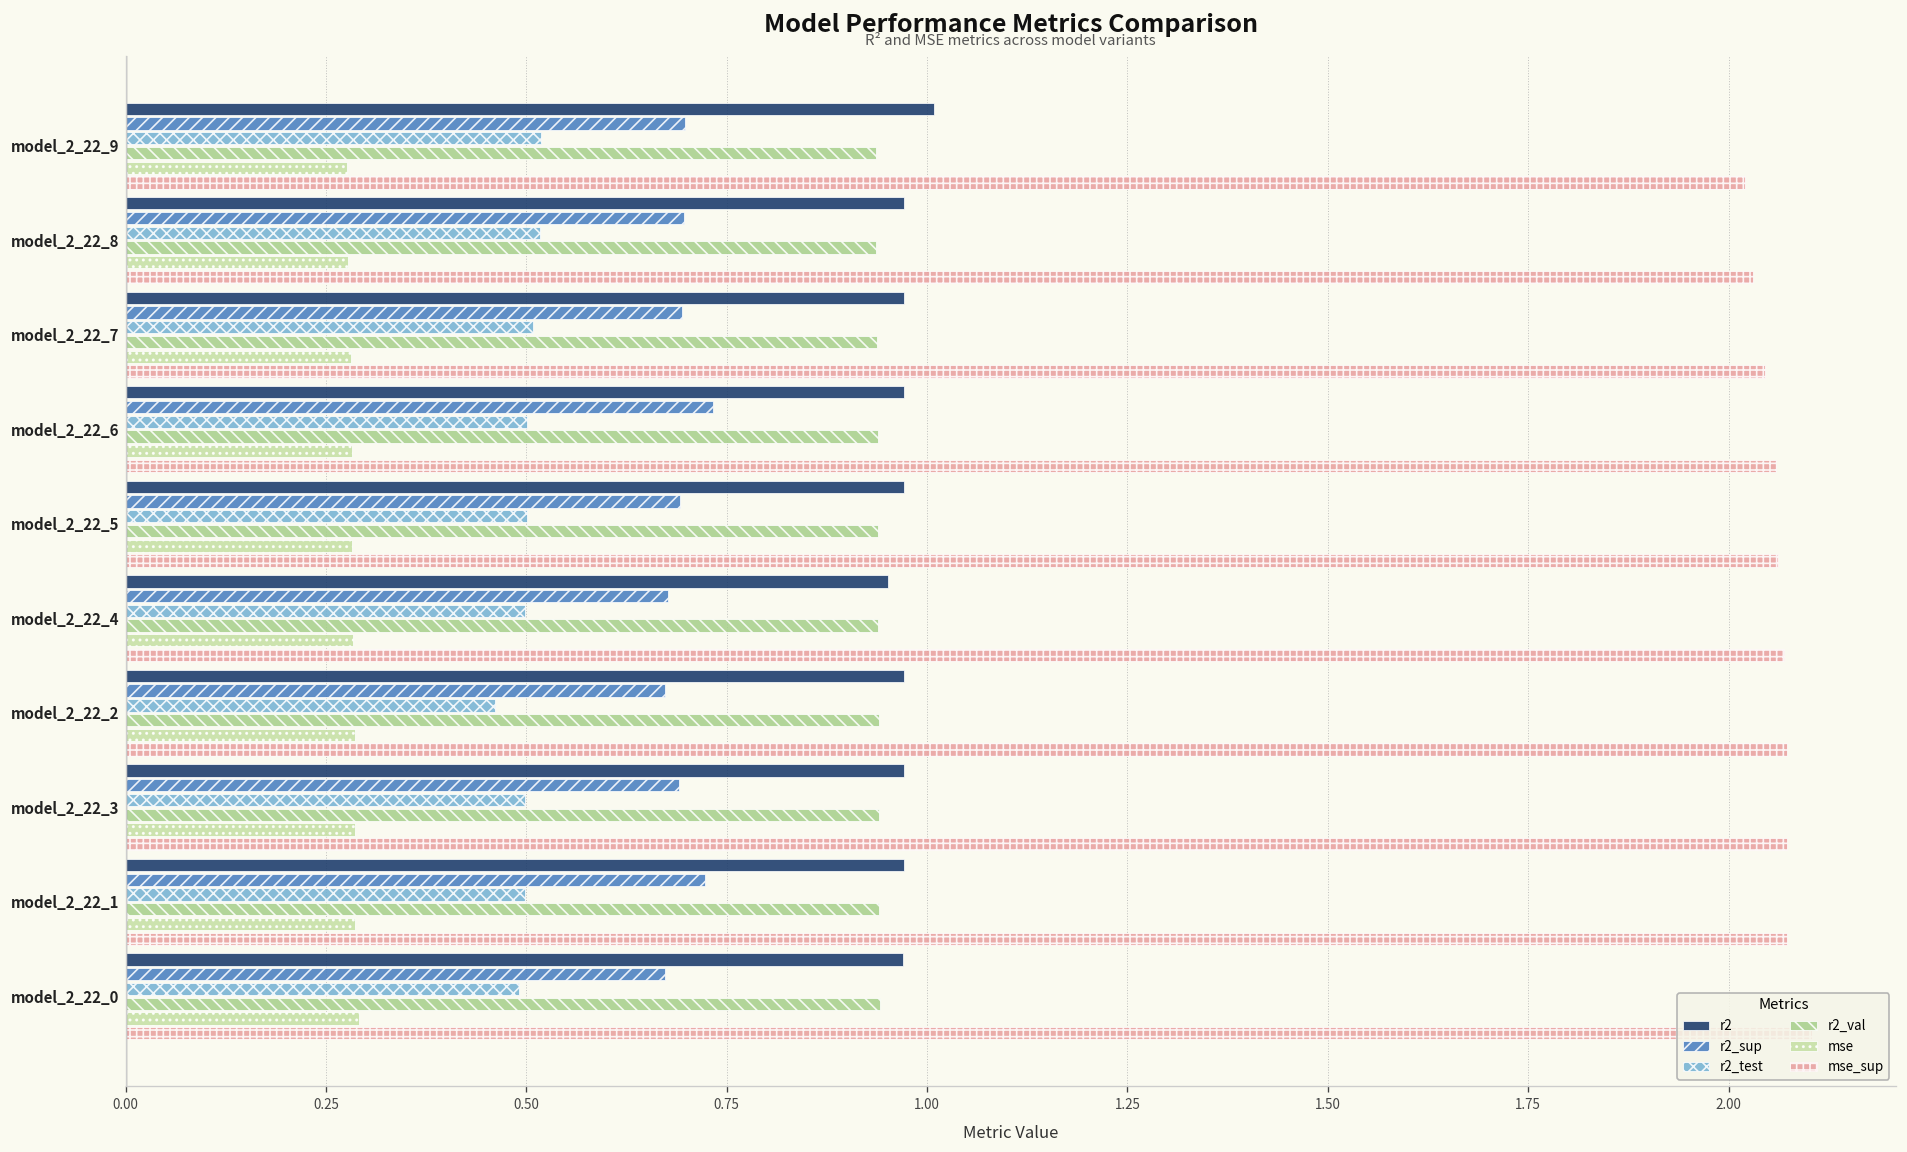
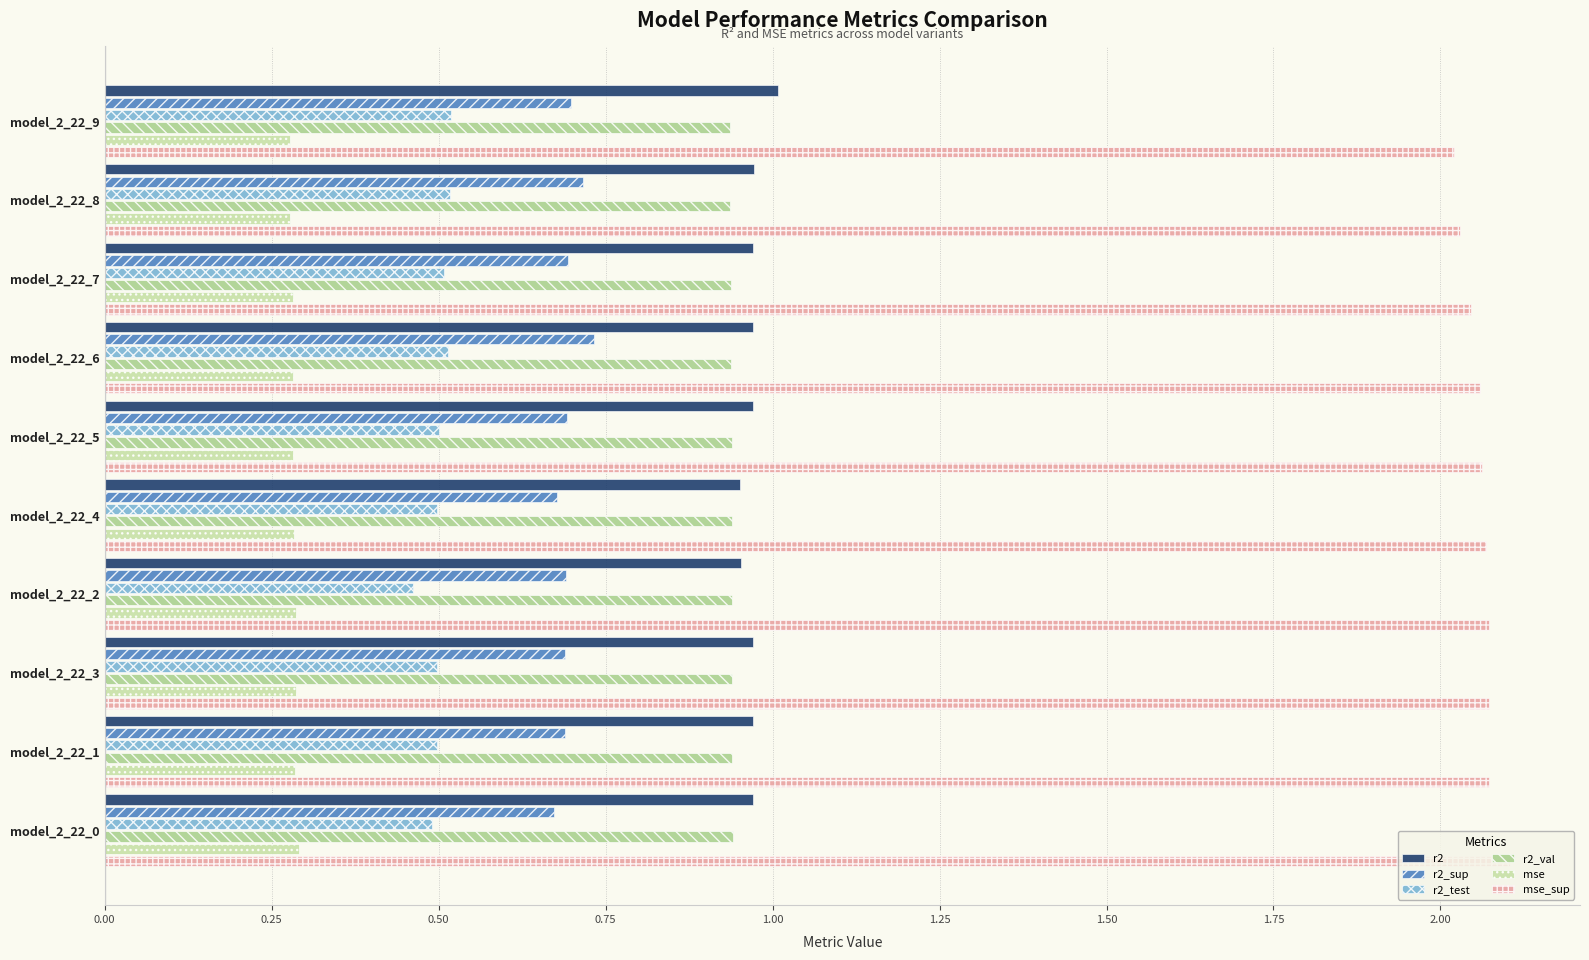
r2_sup, model_2_22_8: 0.70 -> 0.72
r2_test, model_2_22_6: 0.50 -> 0.51
r2, model_2_22_2: 0.97 -> 0.95
r2_sup, model_2_22_2: 0.67 -> 0.69
r2_sup, model_2_22_1: 0.72 -> 0.69
